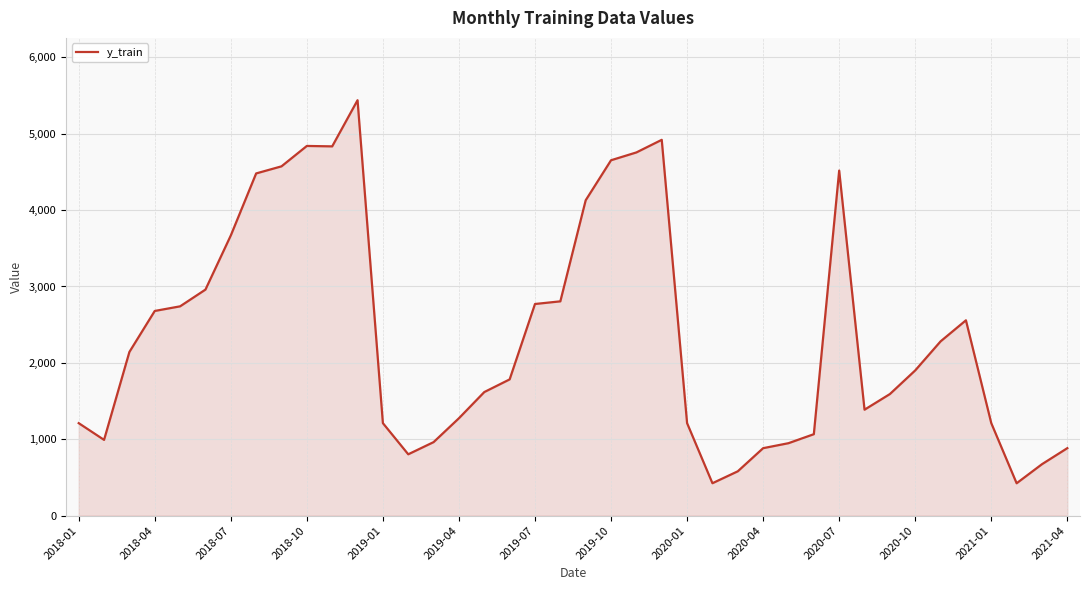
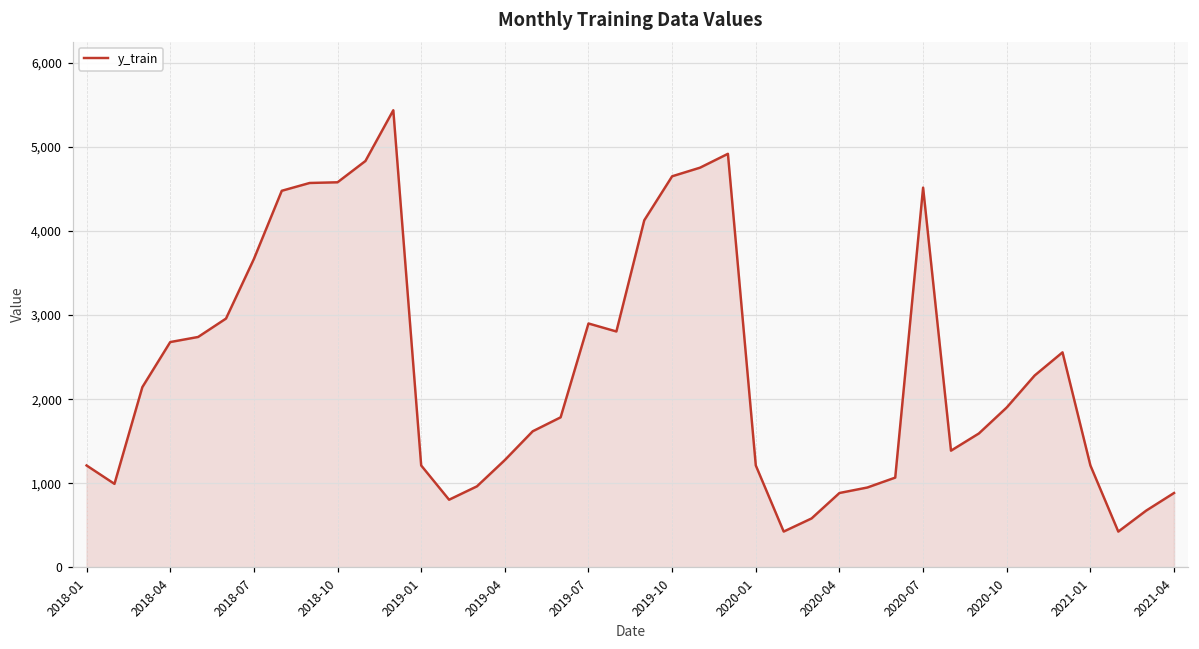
2018-10: 4,800 -> 4,600
2019-07: 2,800 -> 2,900
